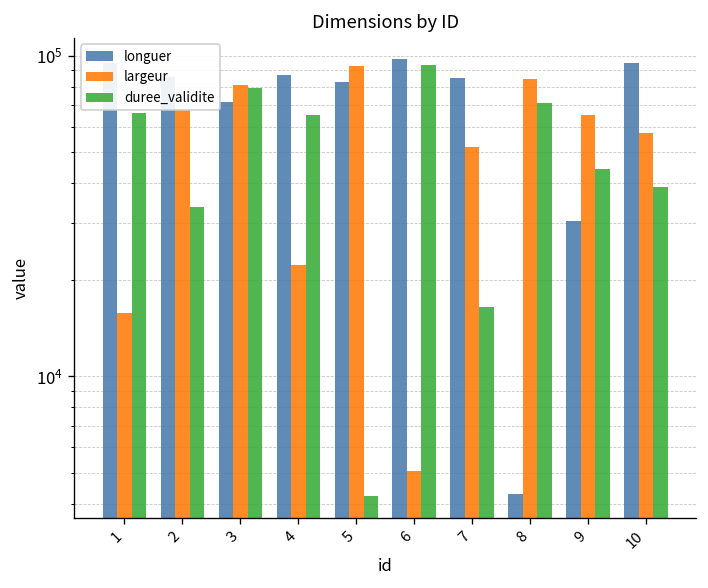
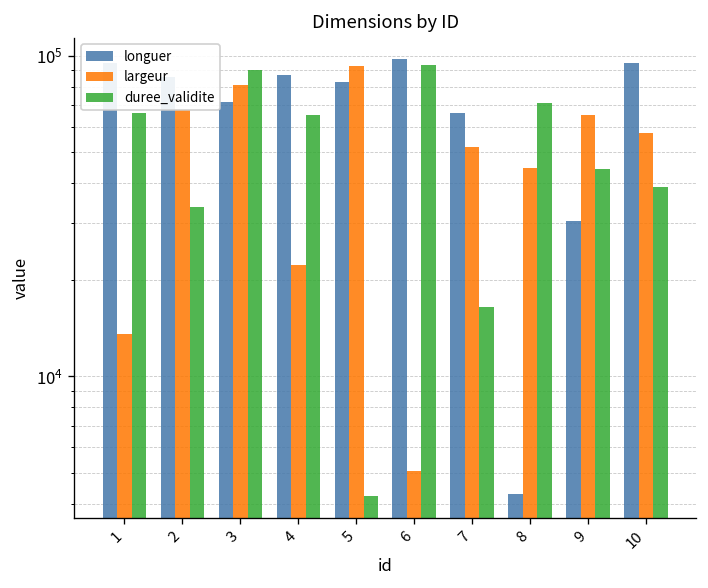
largeur, 1: 16000 -> 14000
duree_validite, 3: 79000 -> 90000
longuer, 7: 85000 -> 66000
largeur, 8: 85000 -> 45000
